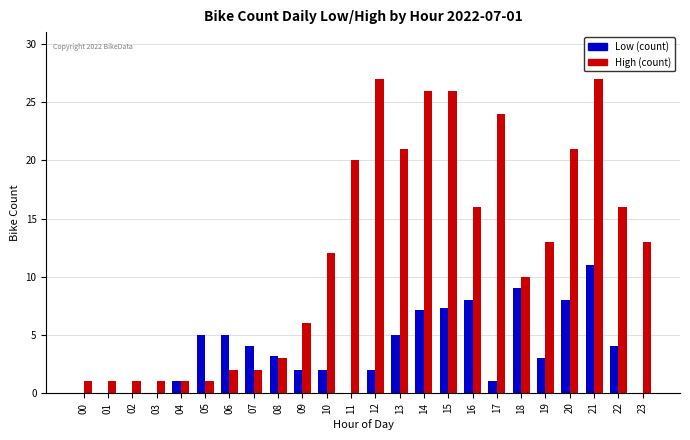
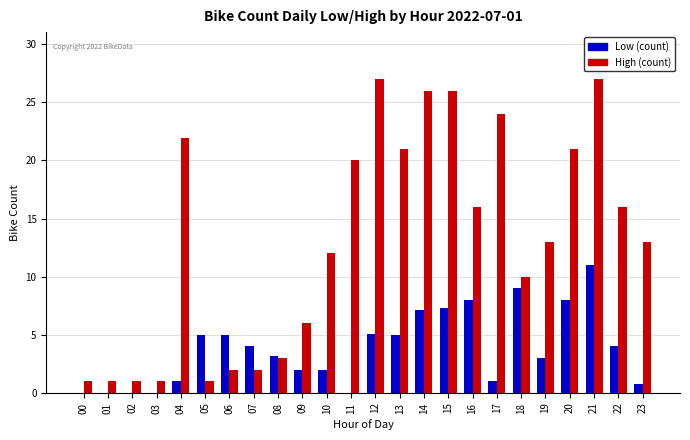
High (count), 04: 1.0 -> 21.9
Low (count), 12: 2.0 -> 5.1
Low (count), 23: 0.0 -> 0.8
